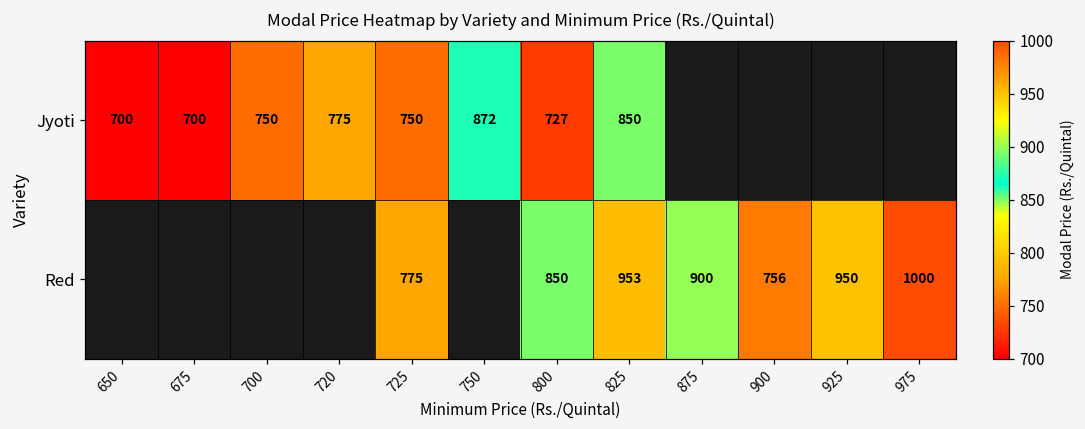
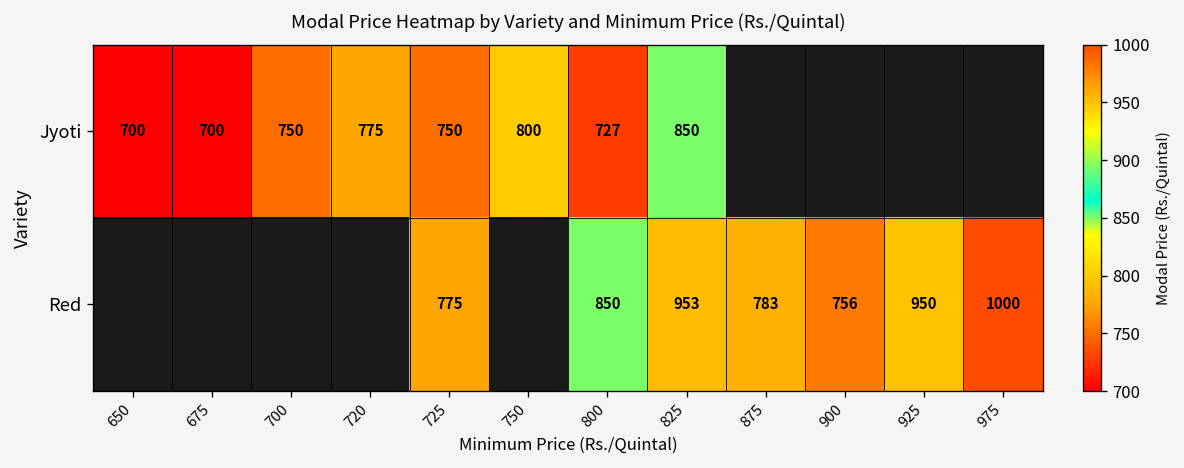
Jyoti, 750: 872 -> 800
Red, 875: 900 -> 783
